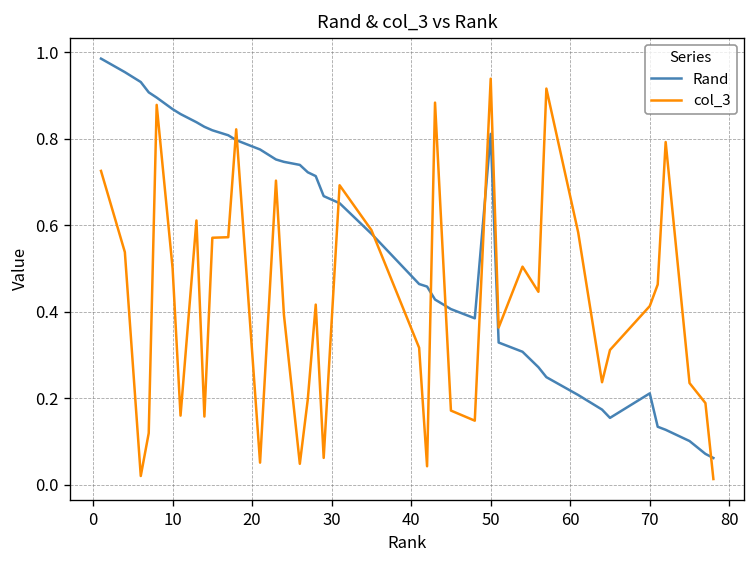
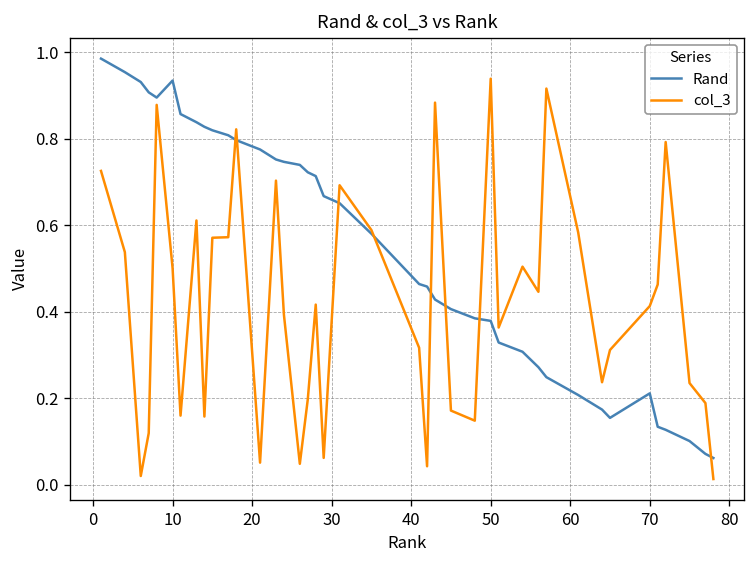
Rand, 10: 0.87 -> 0.93
Rand, 50: 0.81 -> 0.38
